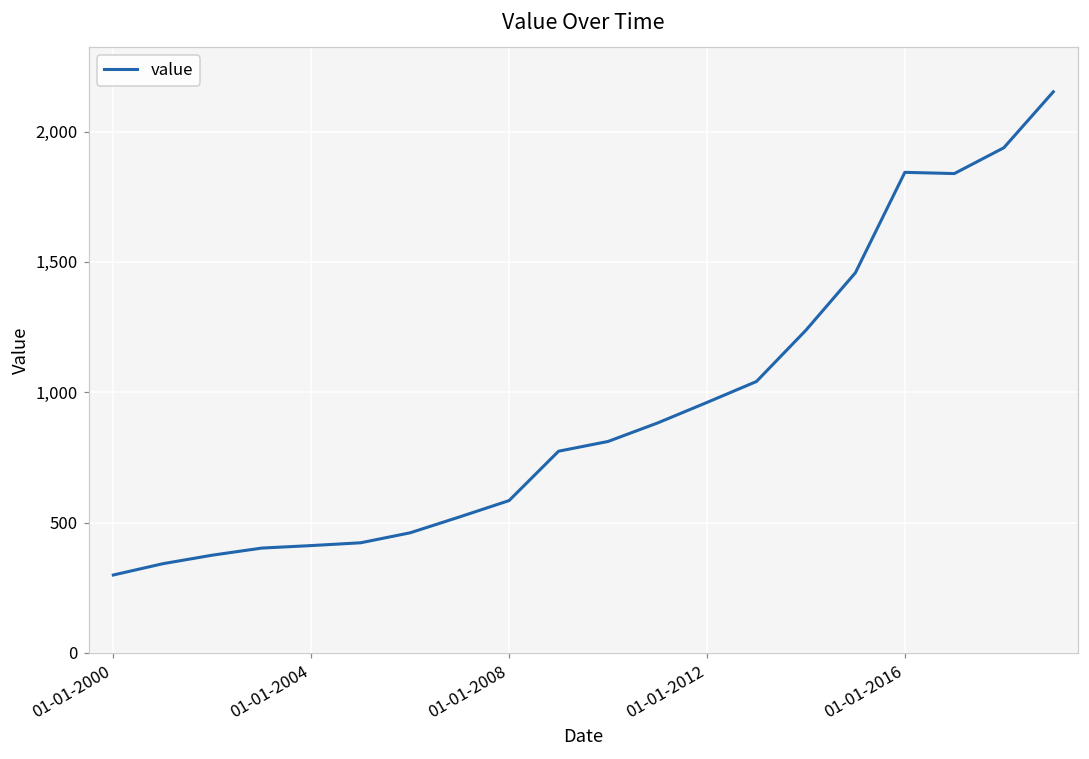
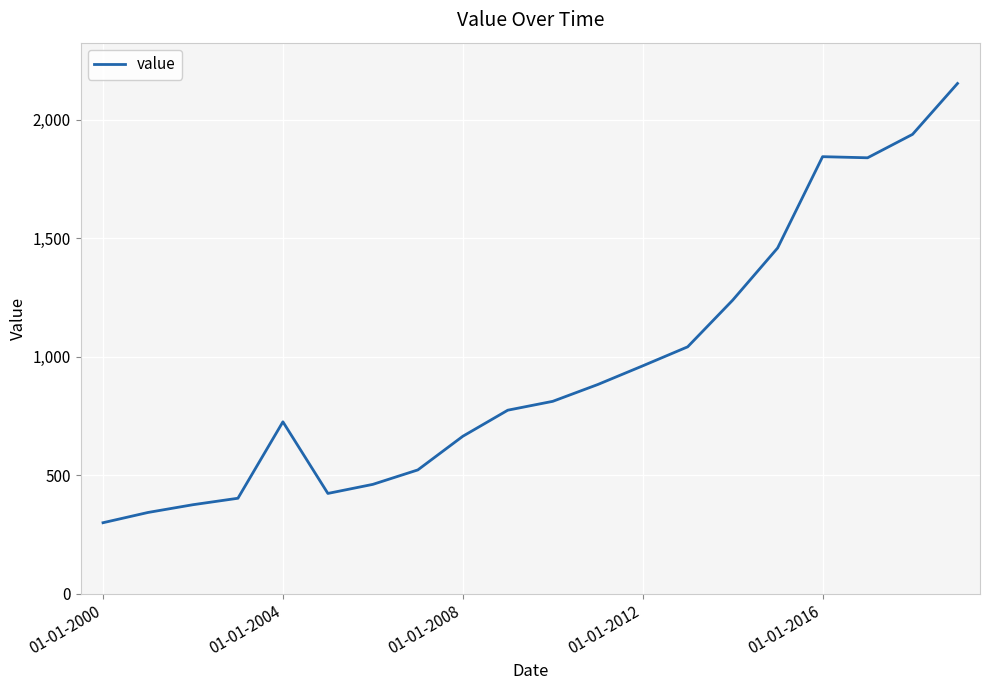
01-01-2004: 410 -> 720
01-01-2008: 580 -> 660
